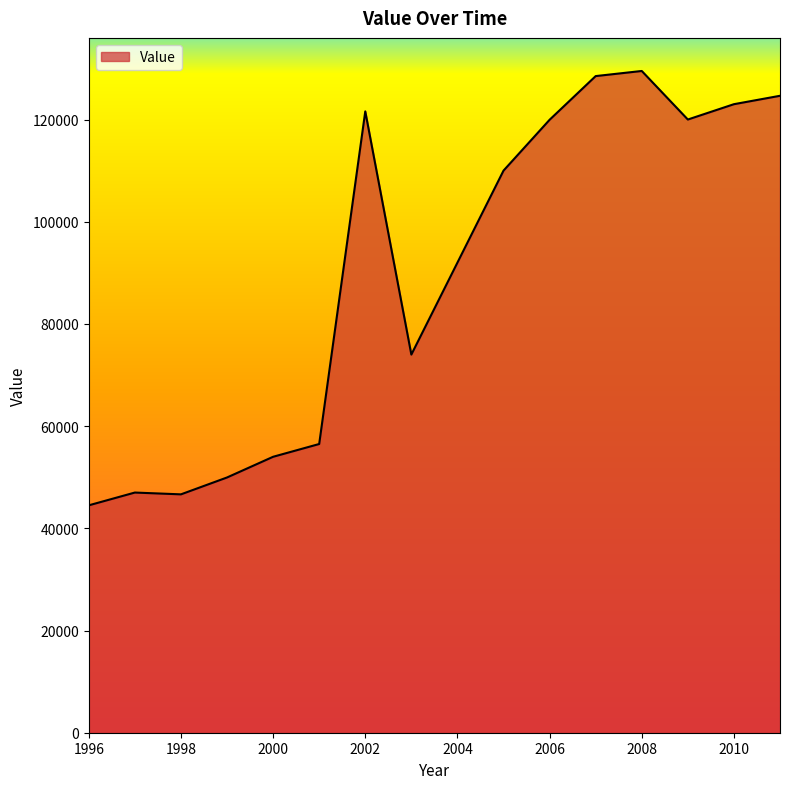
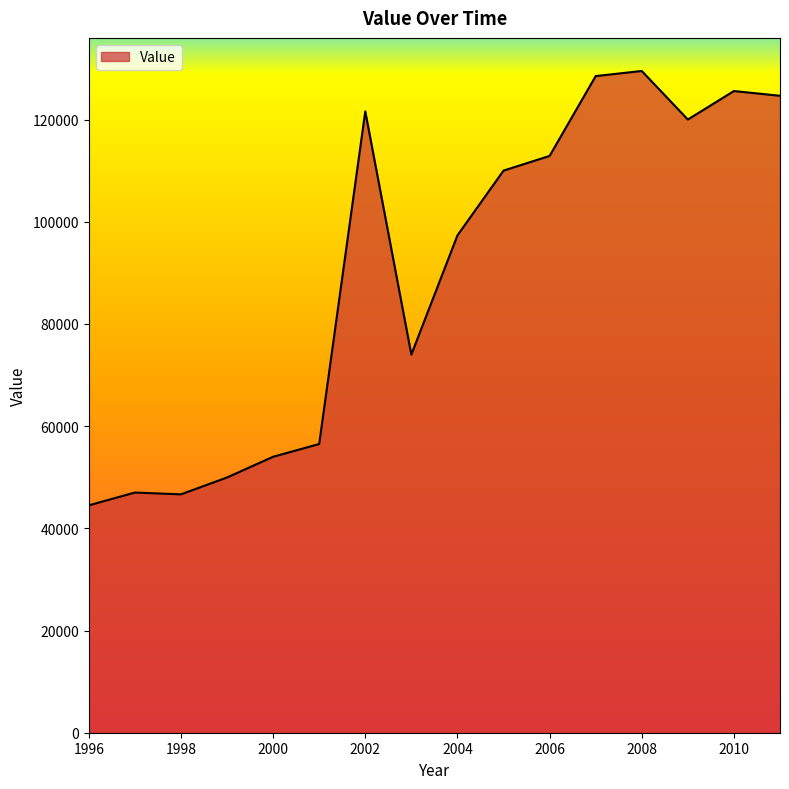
2004: 92000 -> 97000
2006: 120000 -> 113000
2010: 123000 -> 126000
